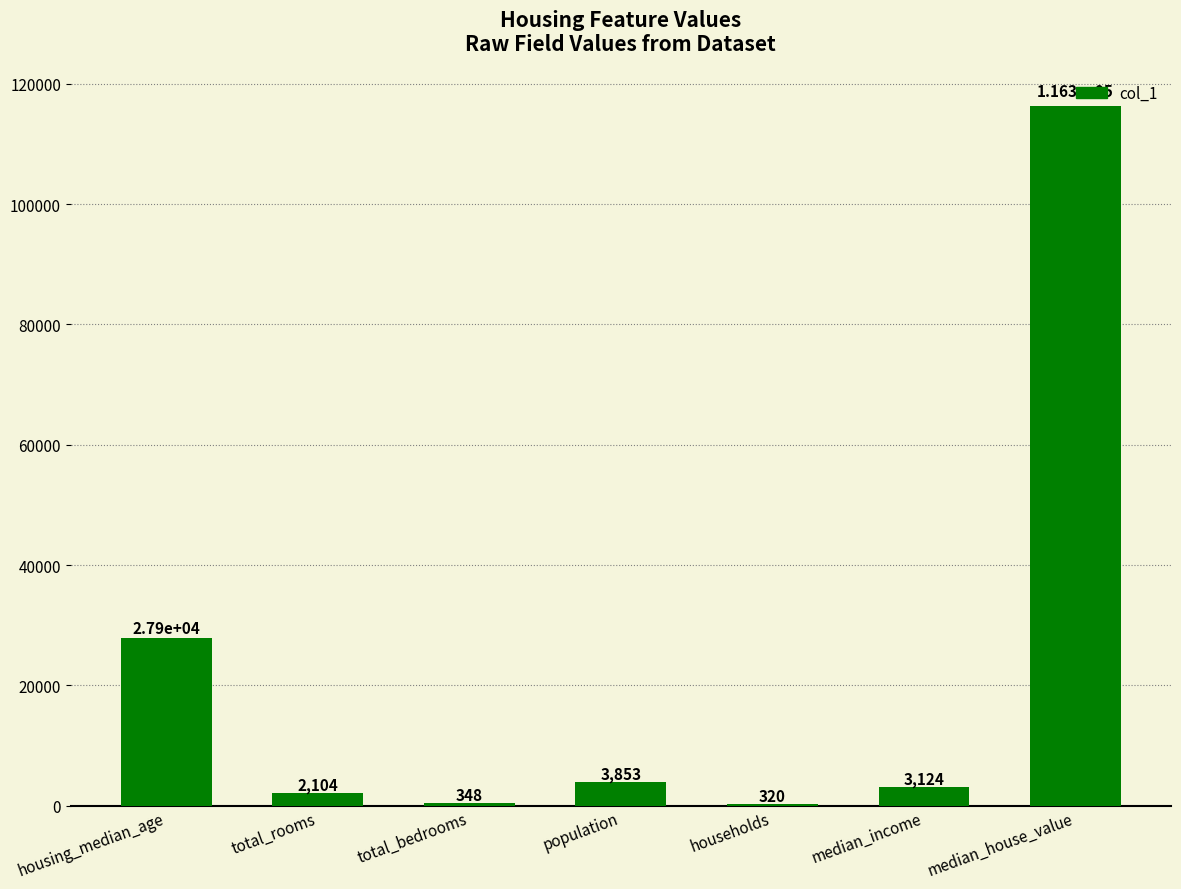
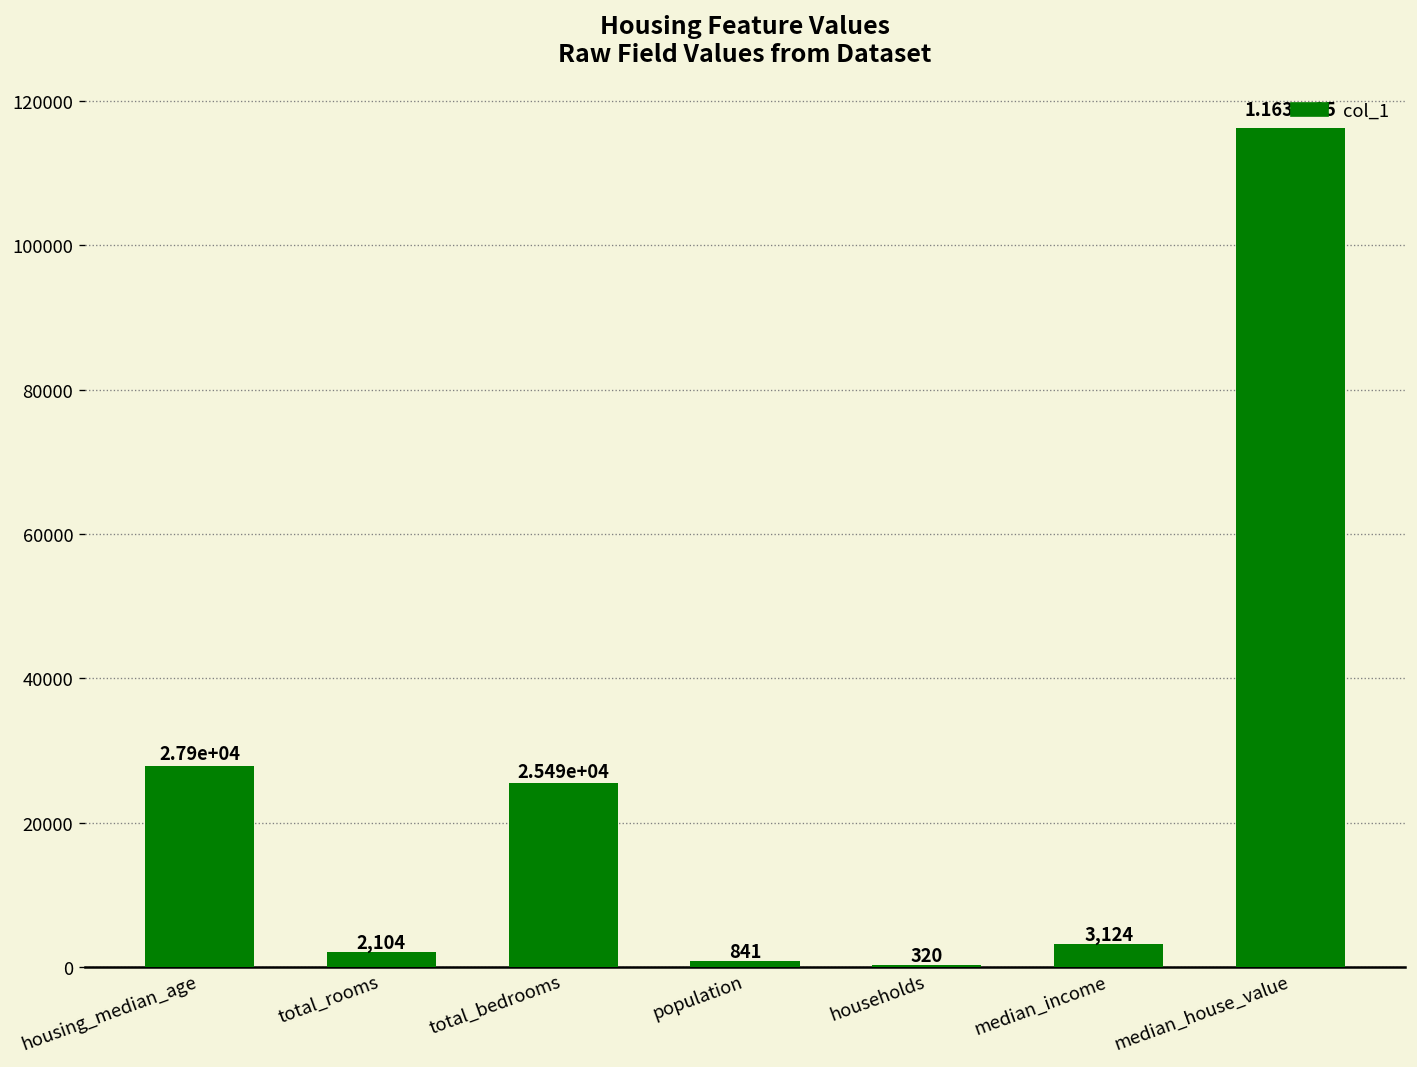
total_bedrooms: 348 -> 2.549e+04
population: 3,853 -> 841
